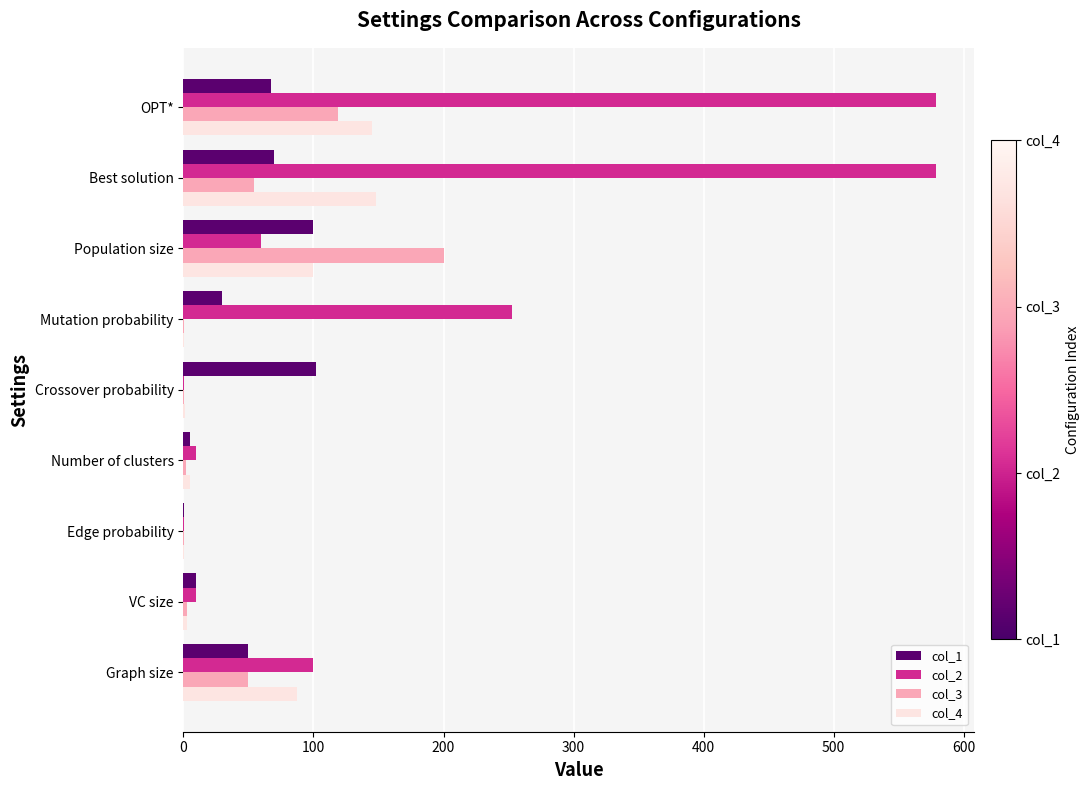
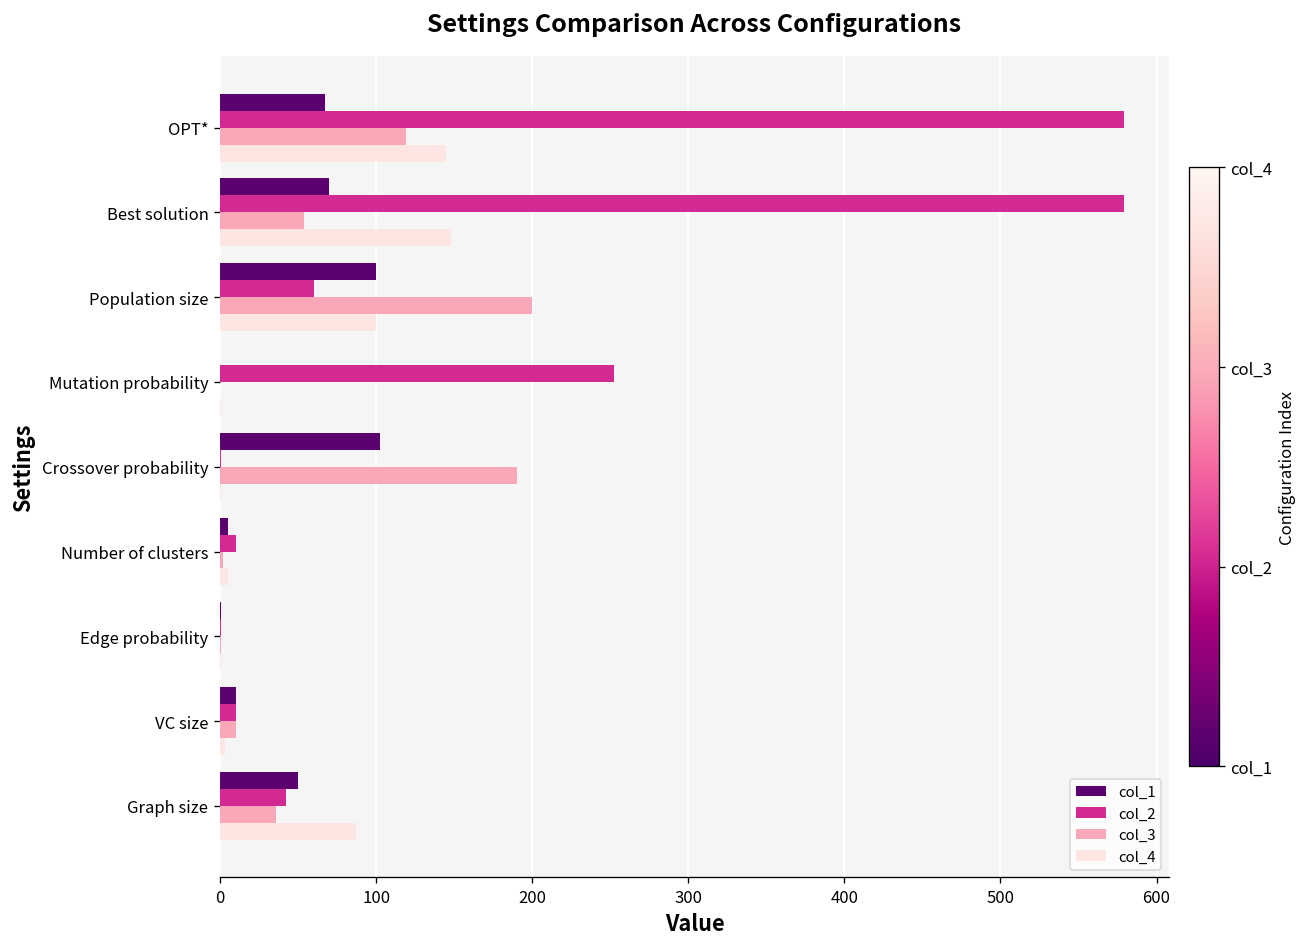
col_1, Mutation probability: 29 -> 0
col_3, Crossover probability: 1 -> 190
col_3, VC size: 3 -> 10
col_2, Graph size: 100 -> 42
col_3, Graph size: 50 -> 36
